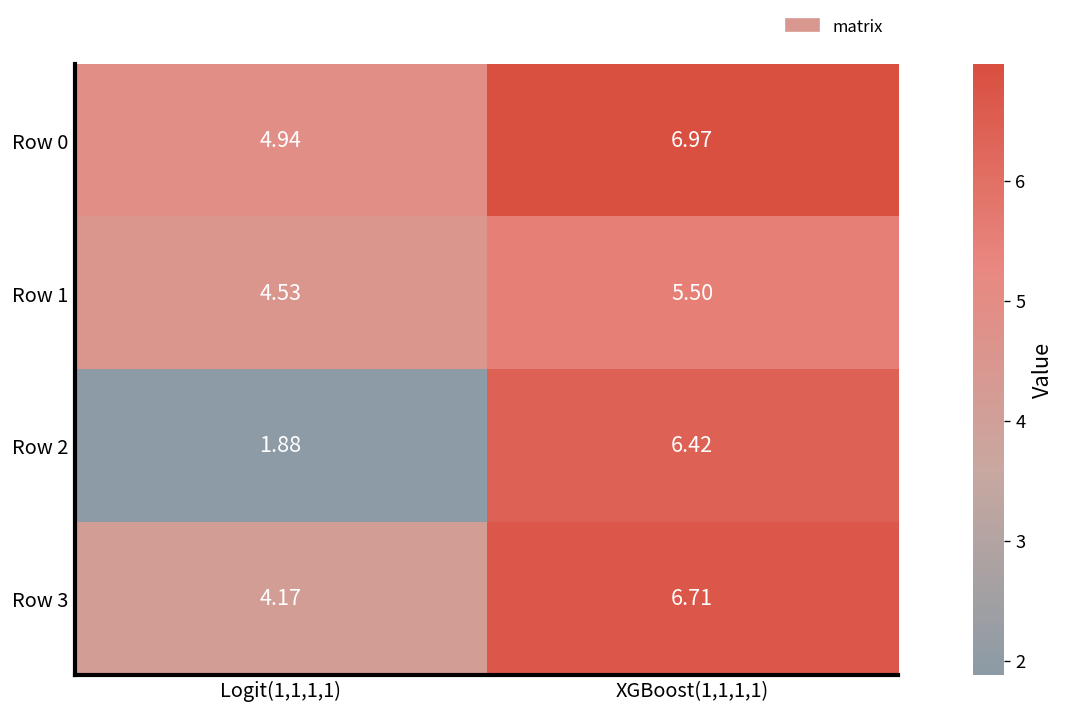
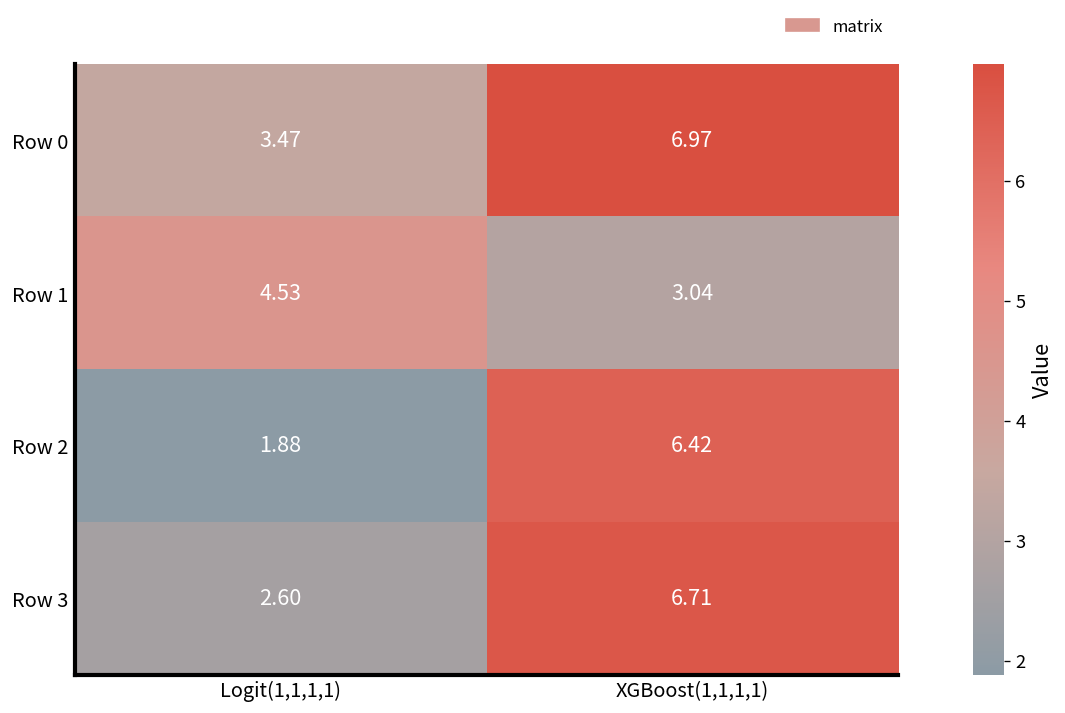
Row 0, Logit(1,1,1,1): 4.94 -> 3.47
Row 1, XGBoost(1,1,1,1): 5.50 -> 3.04
Row 3, Logit(1,1,1,1): 4.17 -> 2.60
